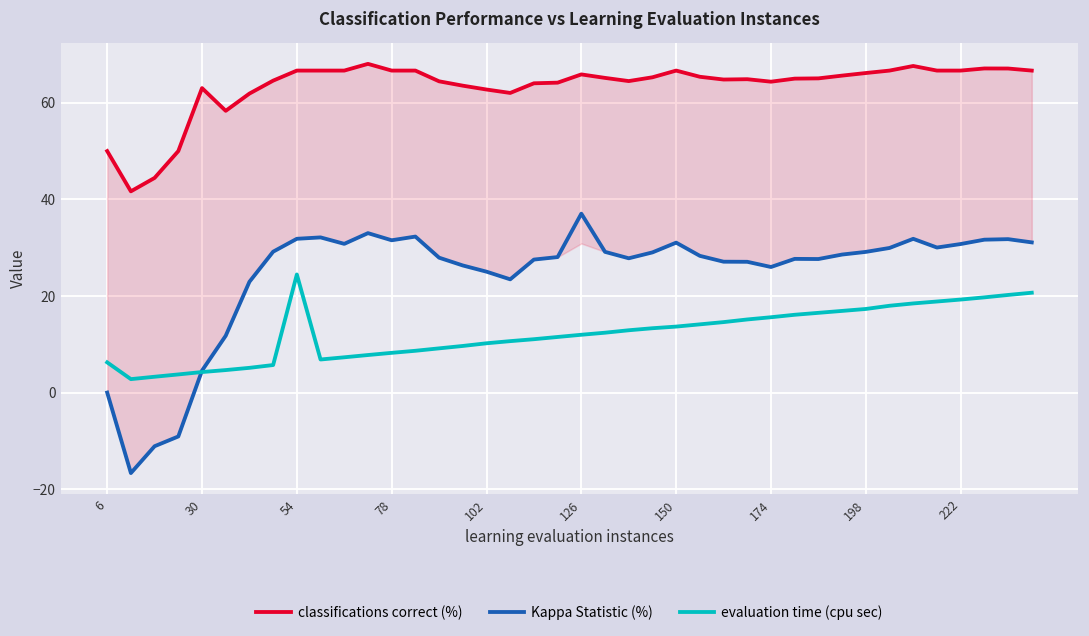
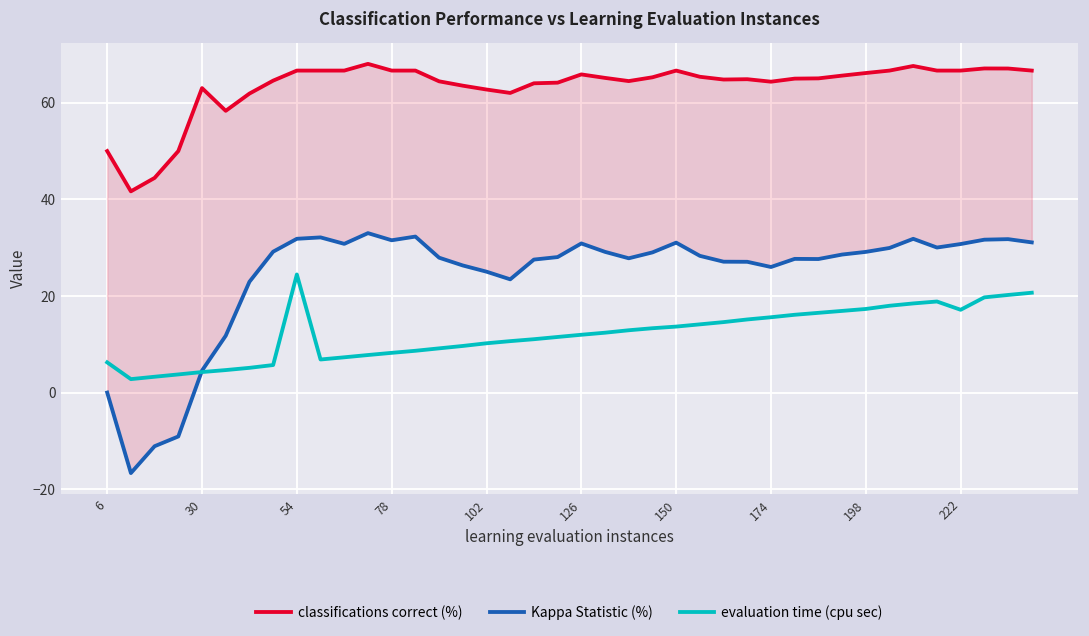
Kappa Statistic (%), 126: 37 -> 31
evaluation time (cpu sec), 222: 19 -> 17
